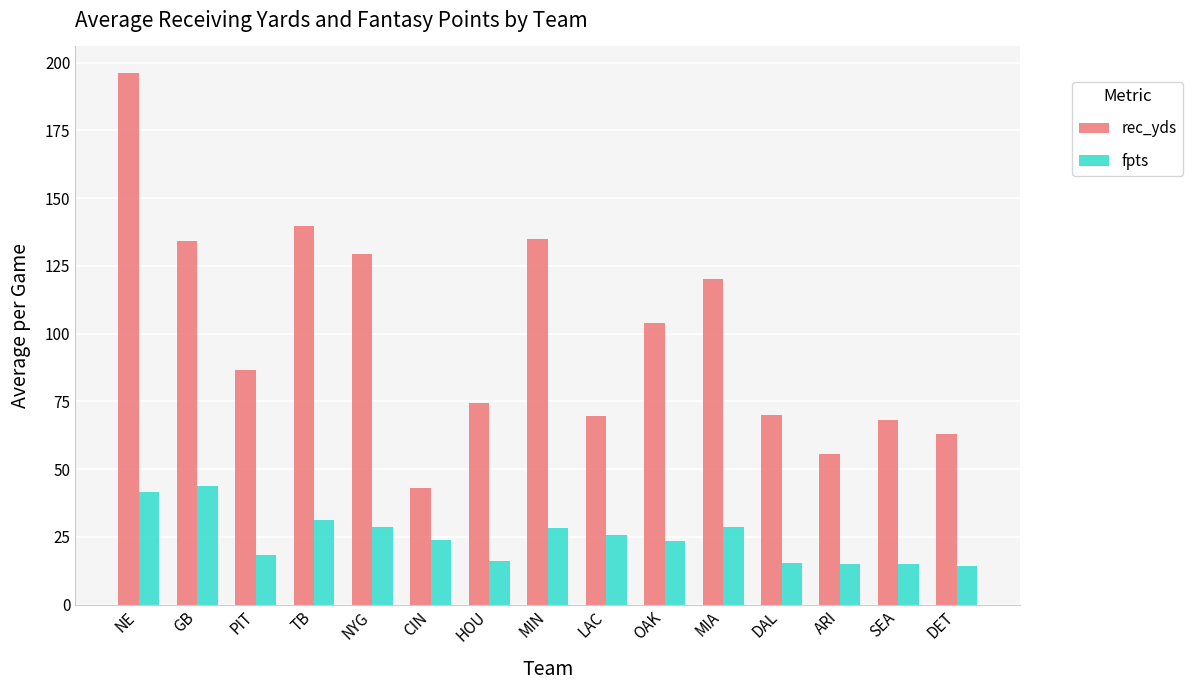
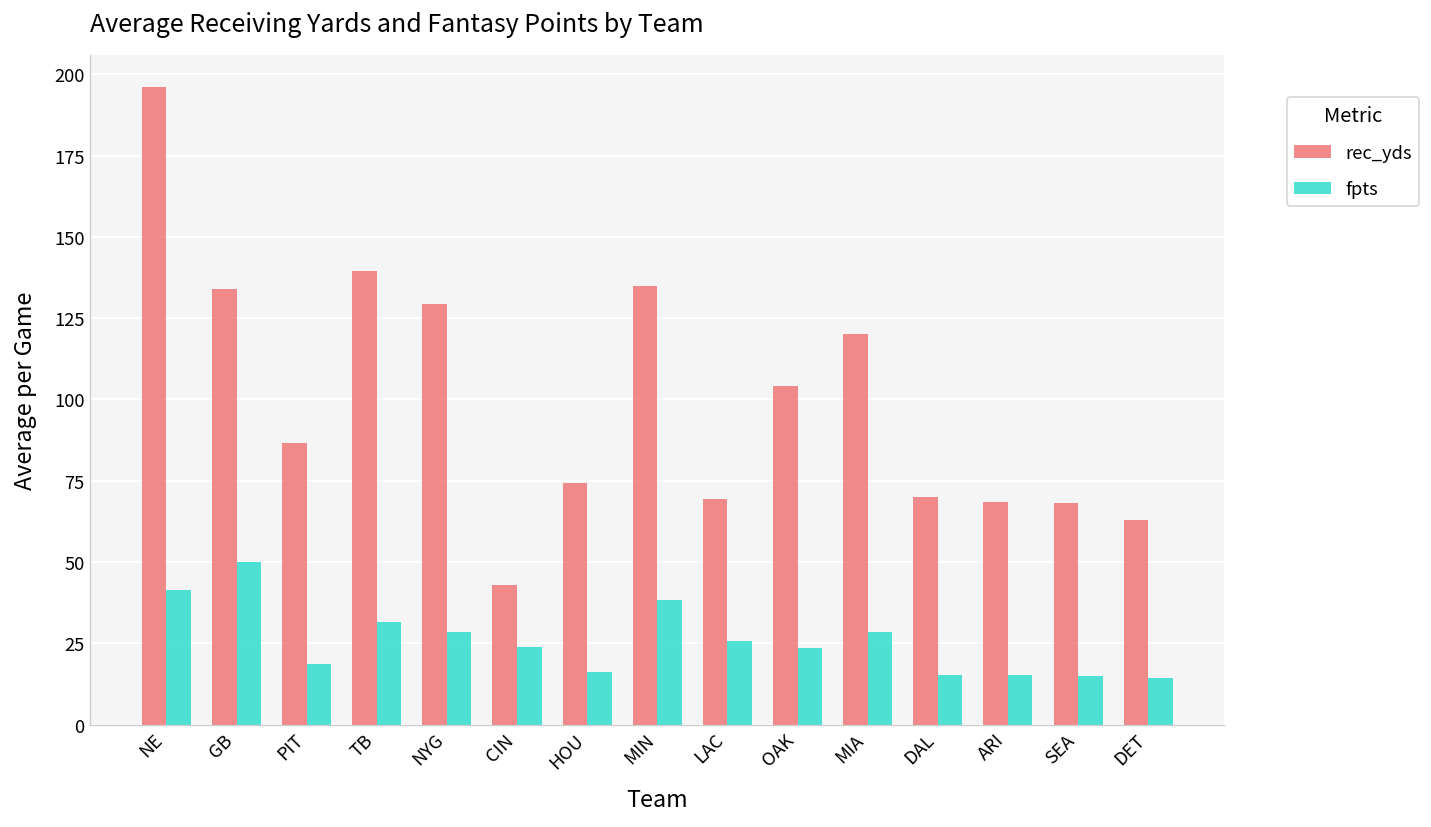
fpts, GB: 44 -> 50
fpts, MIN: 28 -> 38
rec_yds, ARI: 56 -> 68
